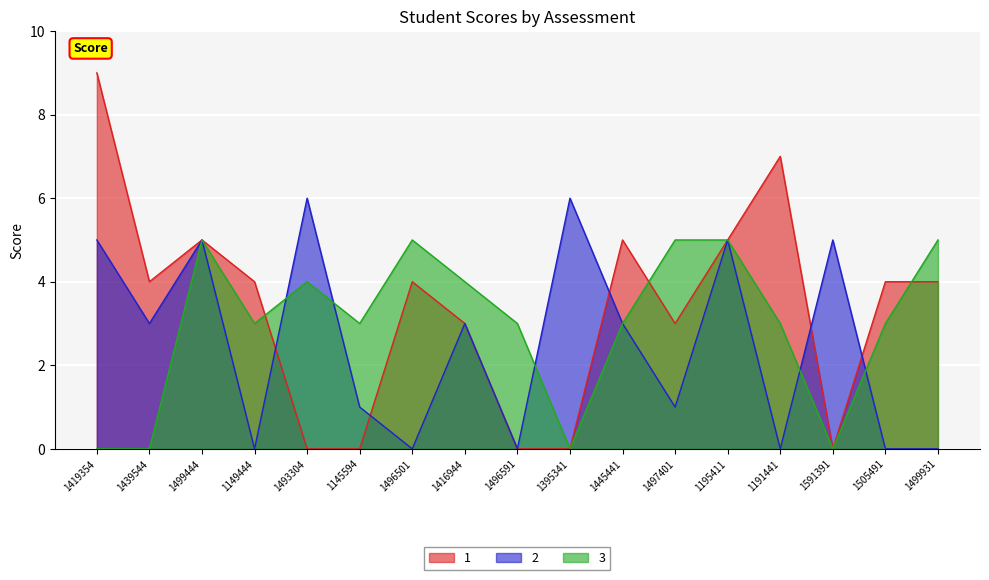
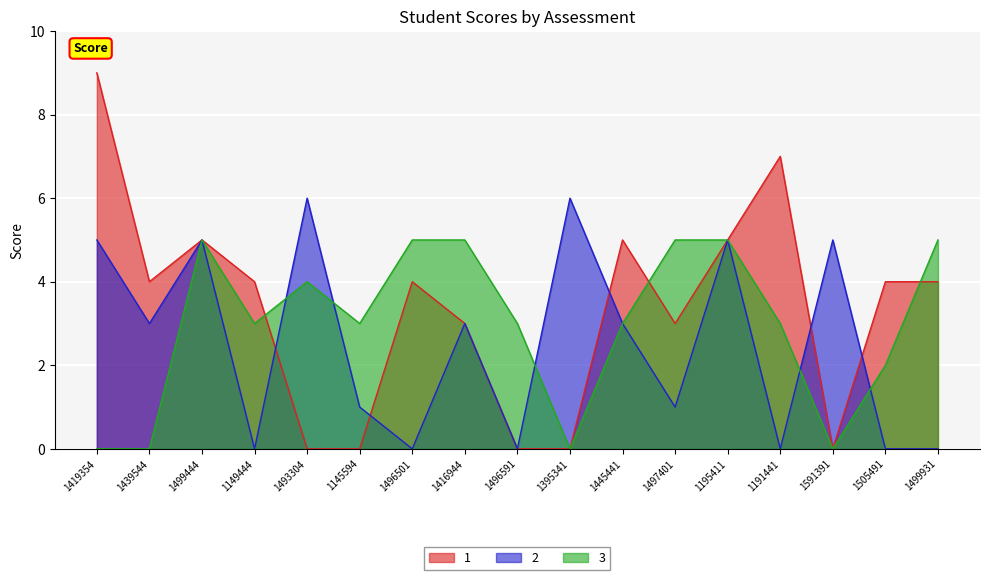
3, 1416944: 4 -> 5
3, 1505491: 3 -> 2
